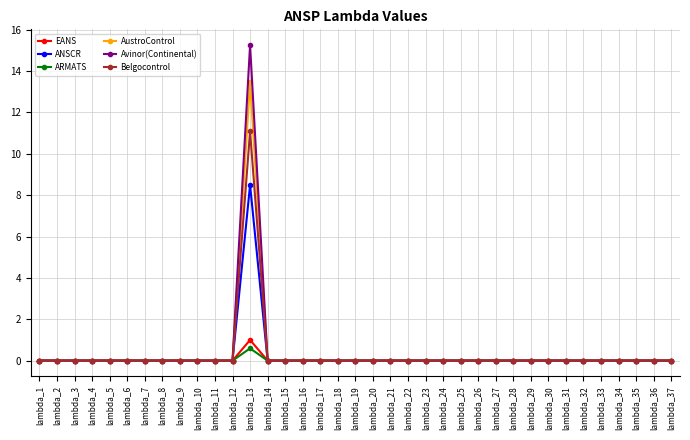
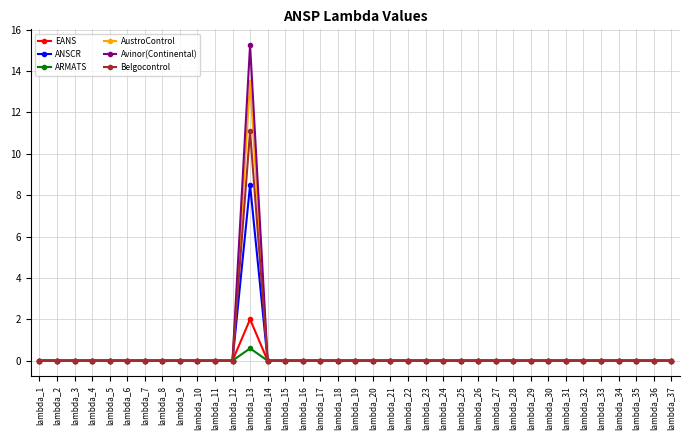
EANS, lambda_13: 1 -> 2
